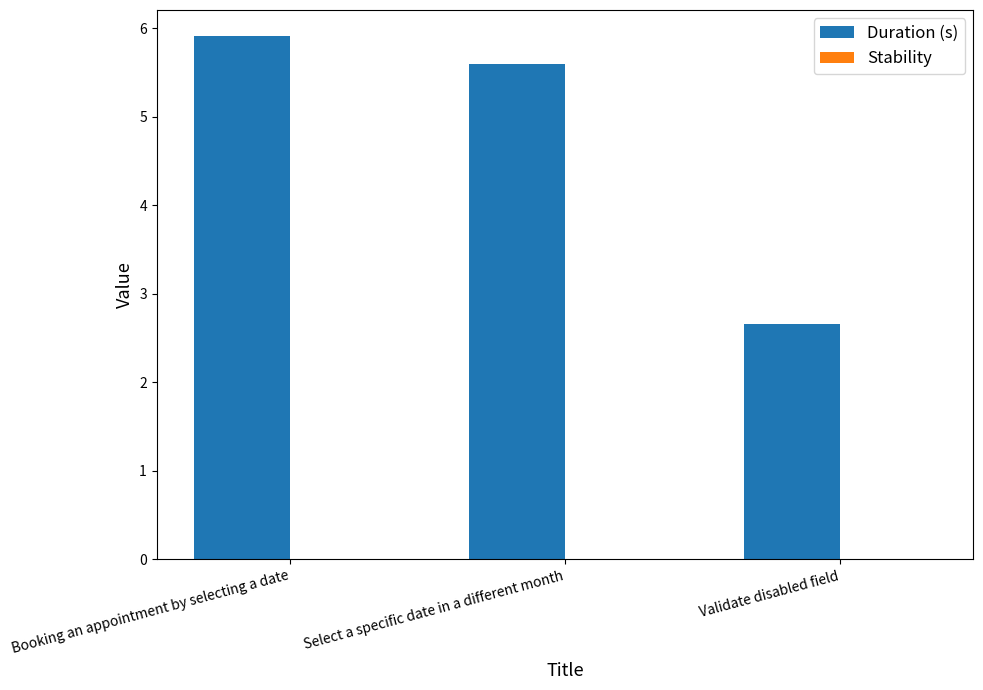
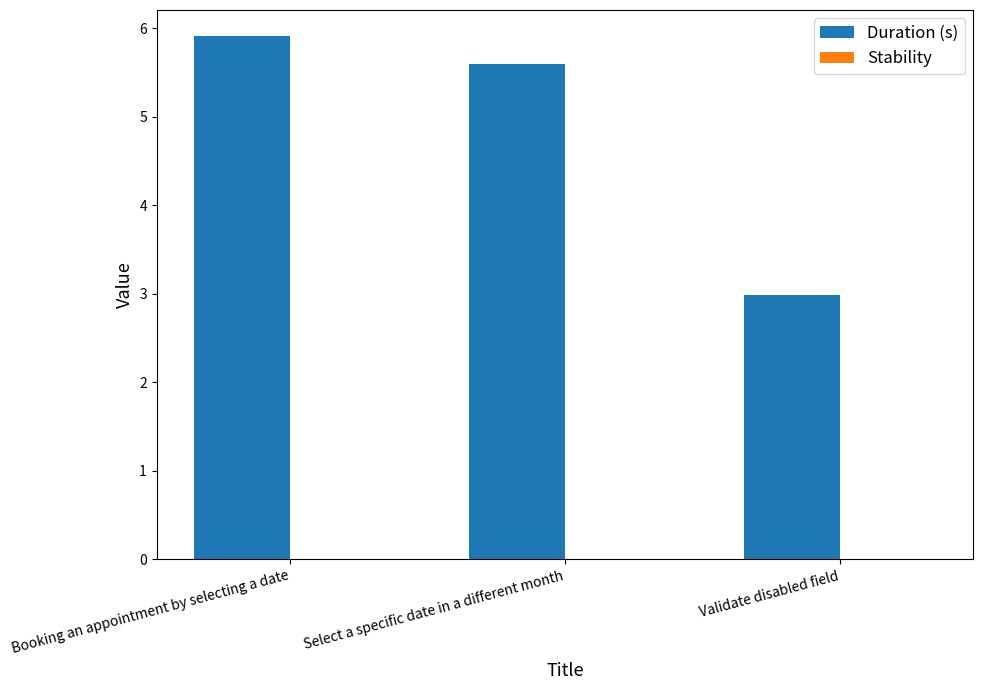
Duration (s), Validate disabled field: 2.7 -> 3.0
